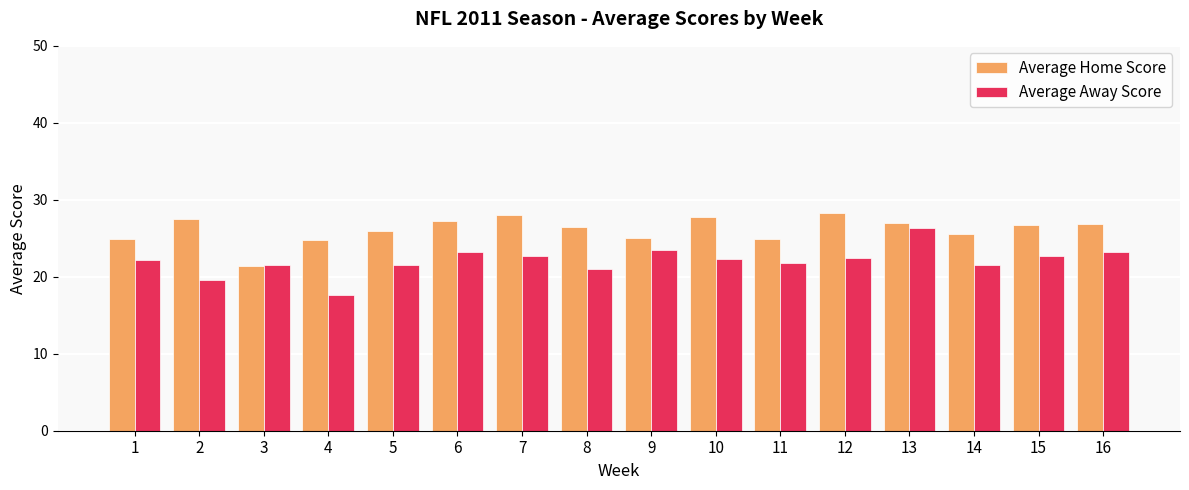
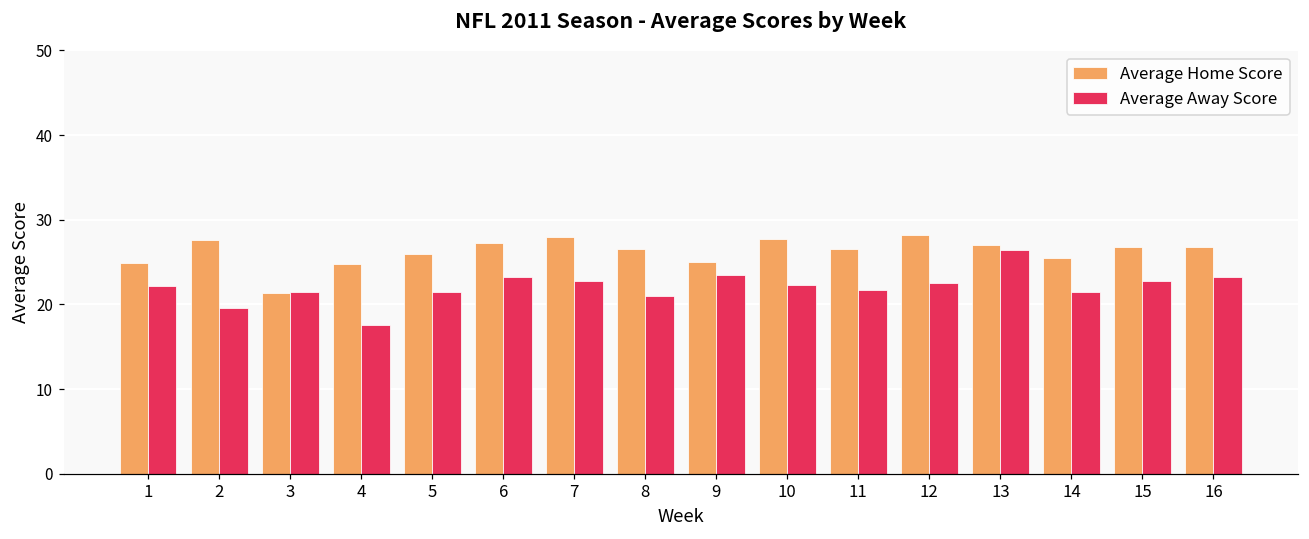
Average Home Score, 11: 25 -> 27
